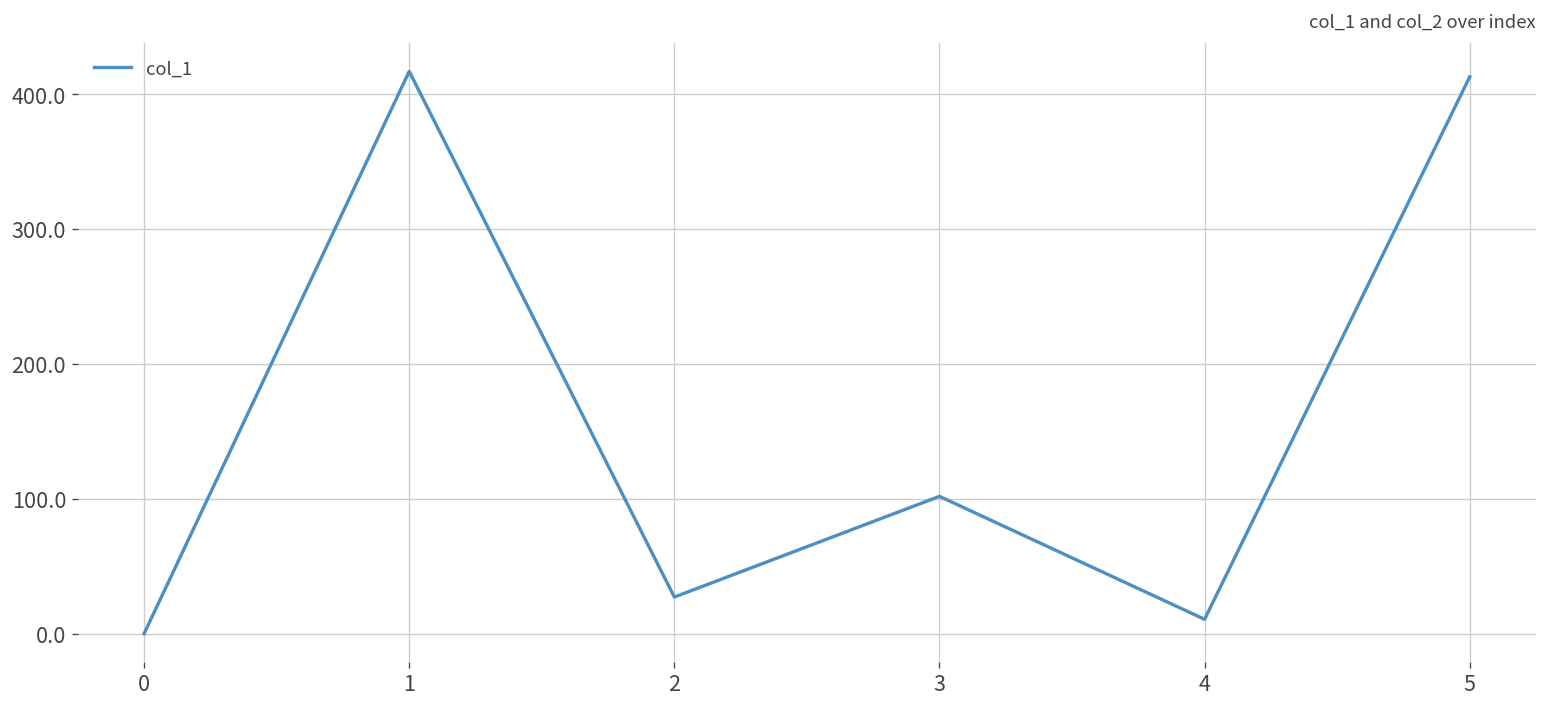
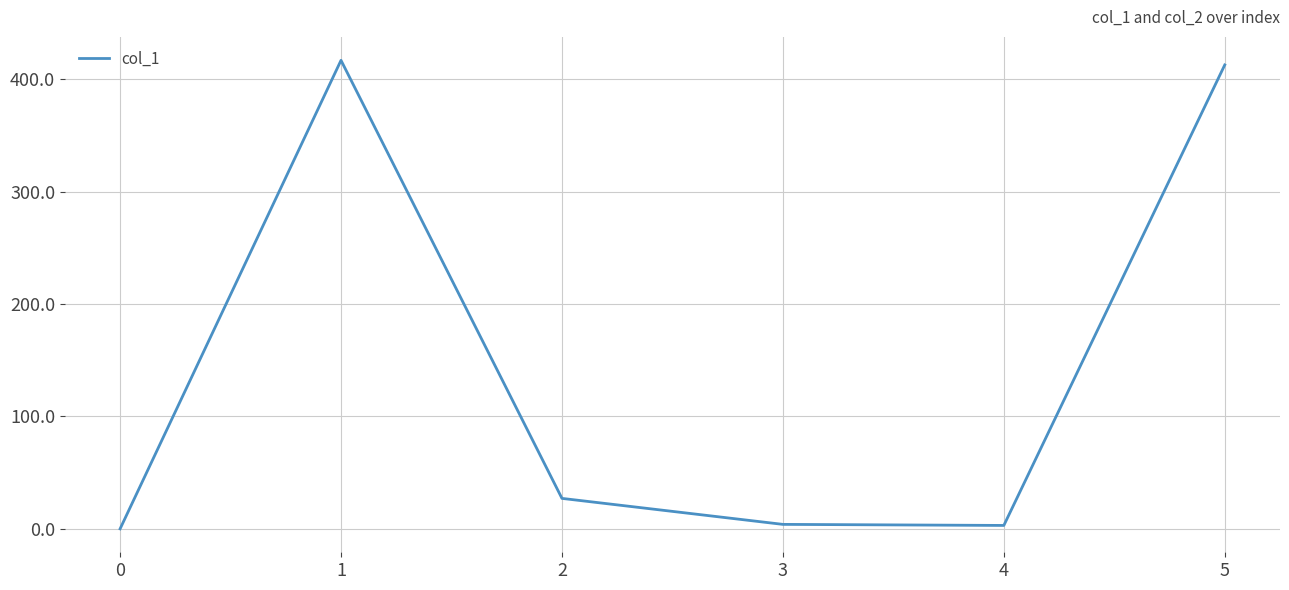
3: 102 -> 4
4: 11 -> 3
